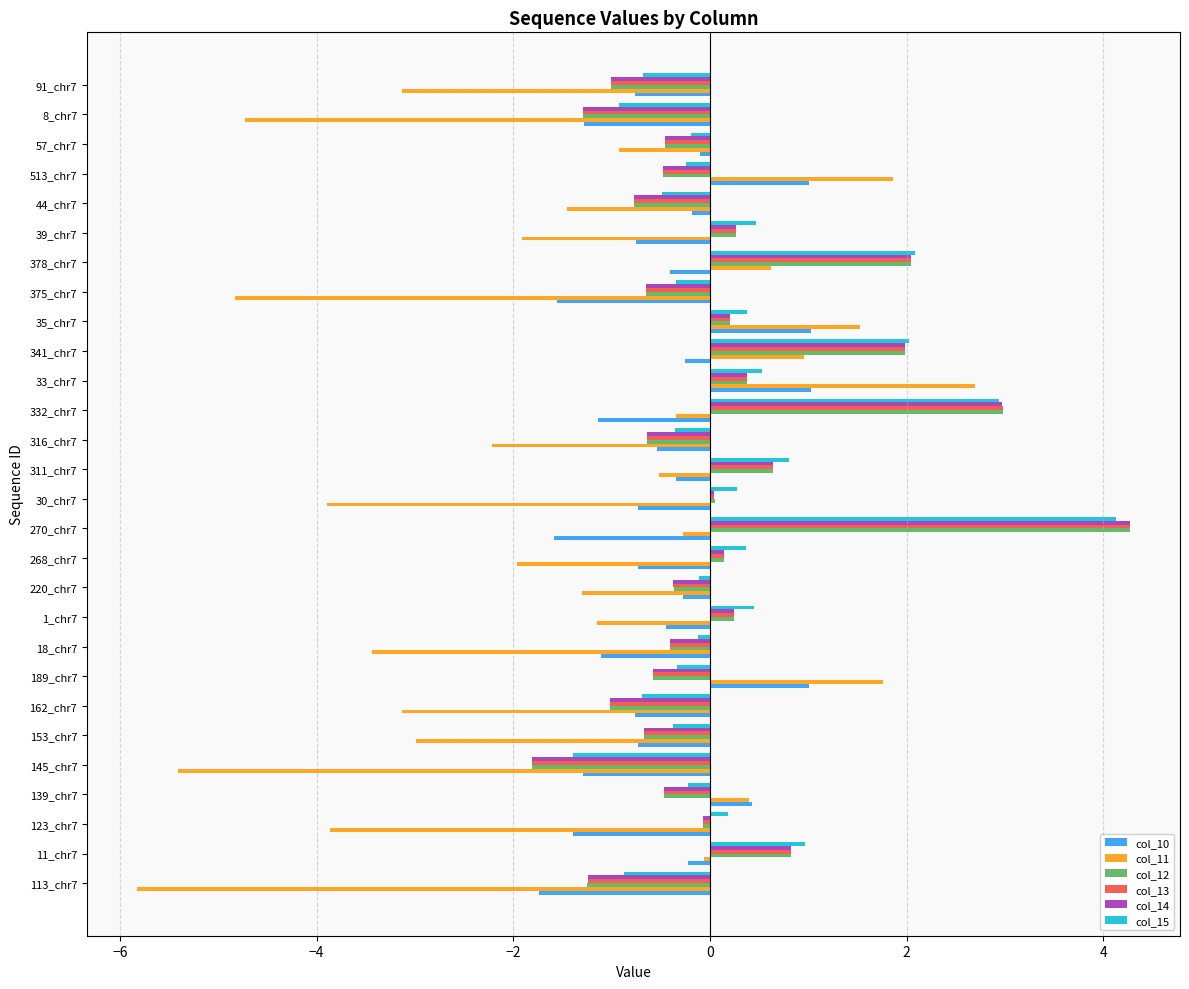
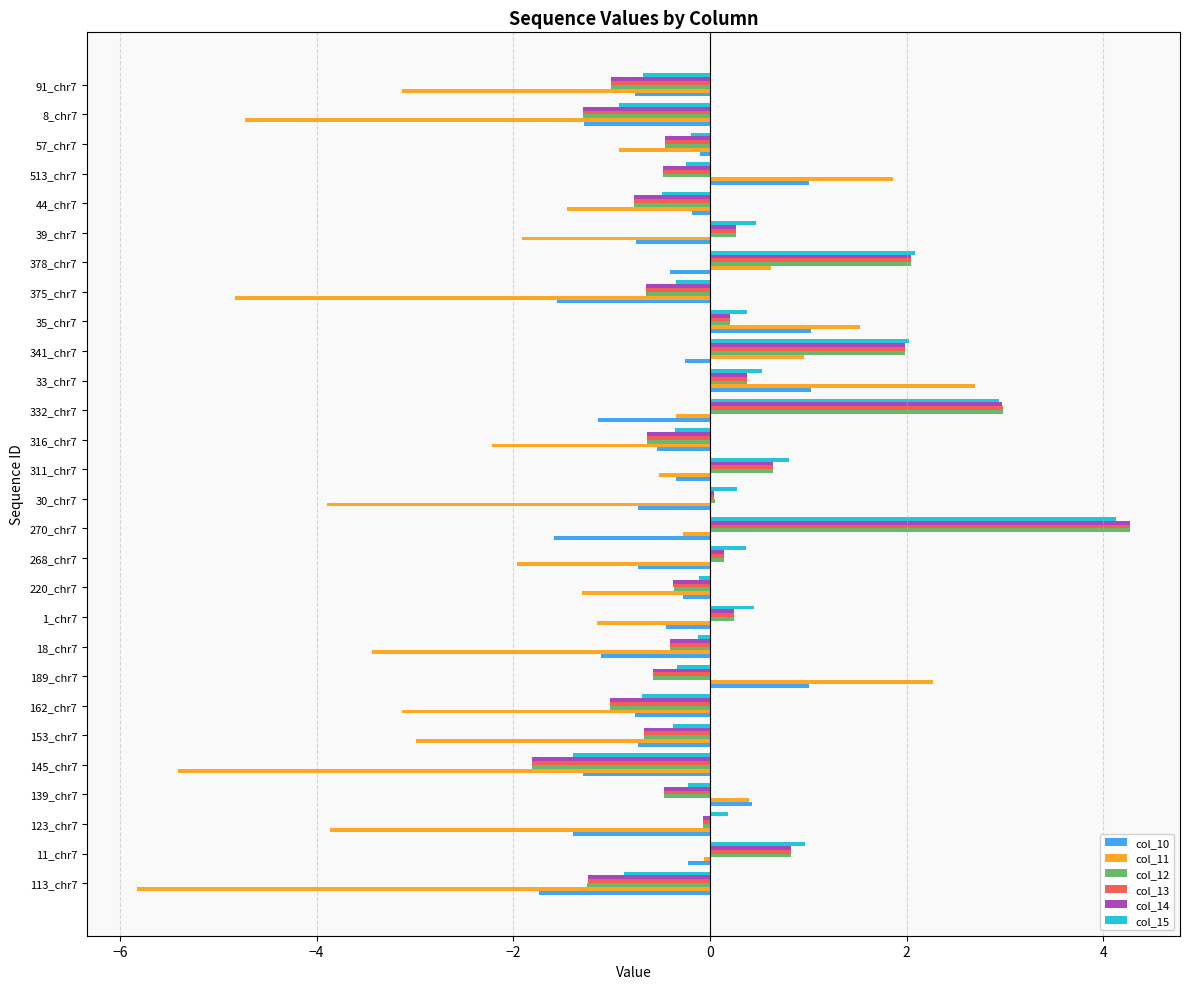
col_11, 189_chr7: 1.8 -> 2.3
